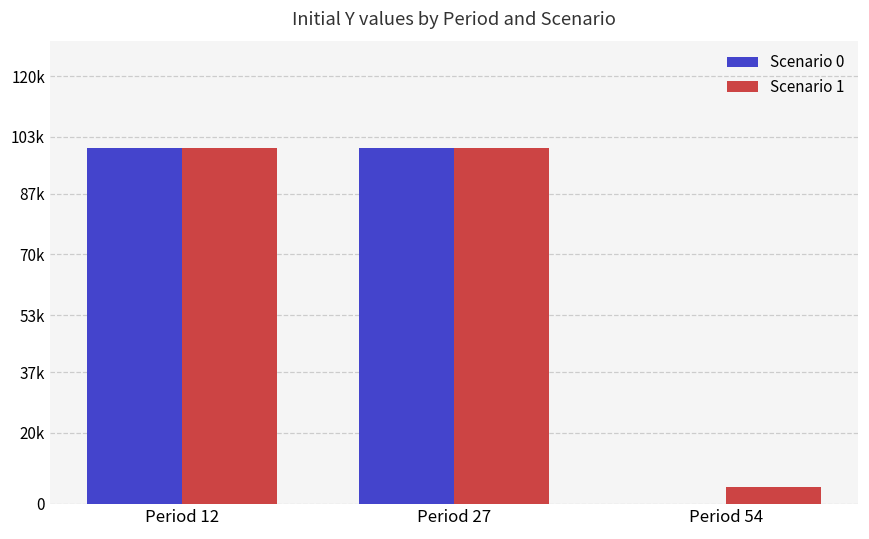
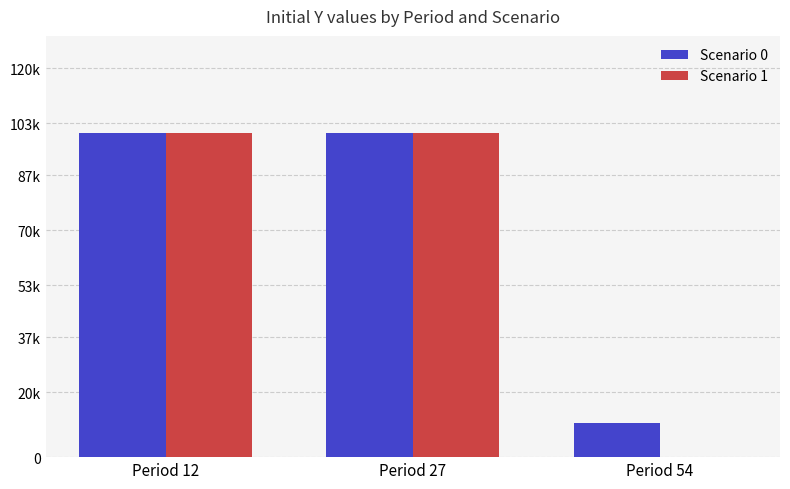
Scenario 0, Period 54: 0 -> 11000
Scenario 1, Period 54: 5000 -> 0
